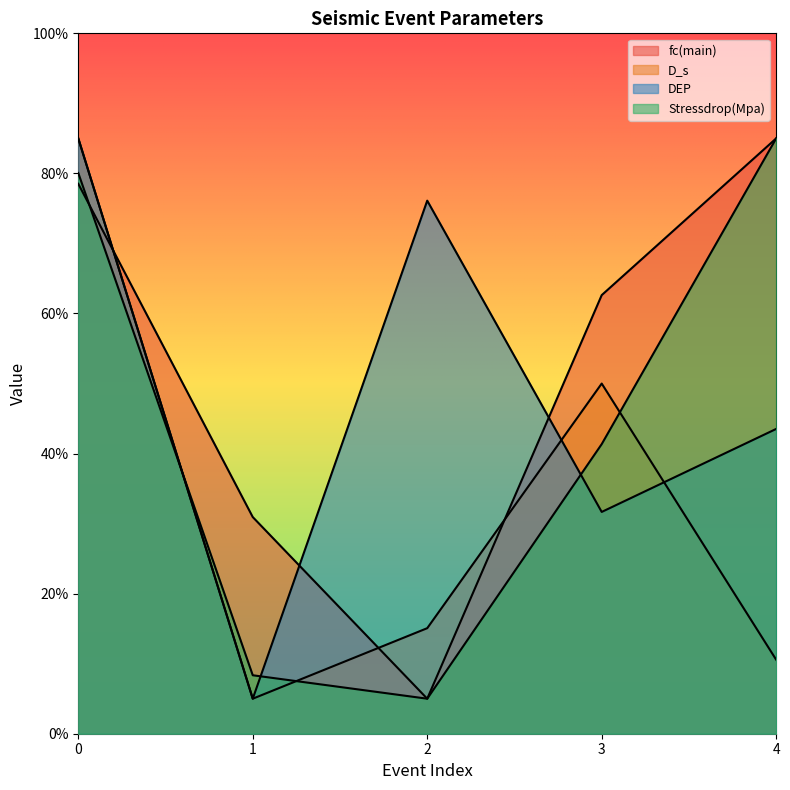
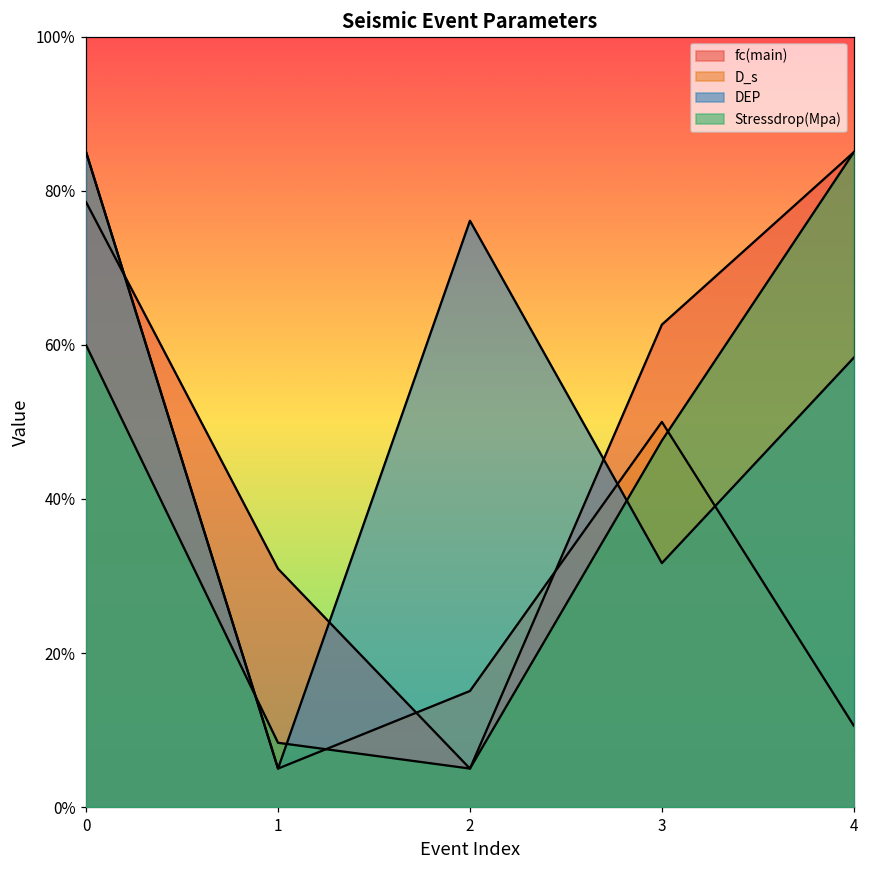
Stressdrop(Mpa), 0: 80% -> 60%
Stressdrop(Mpa), 3: 41% -> 48%
DEP, 4: 44% -> 58%
